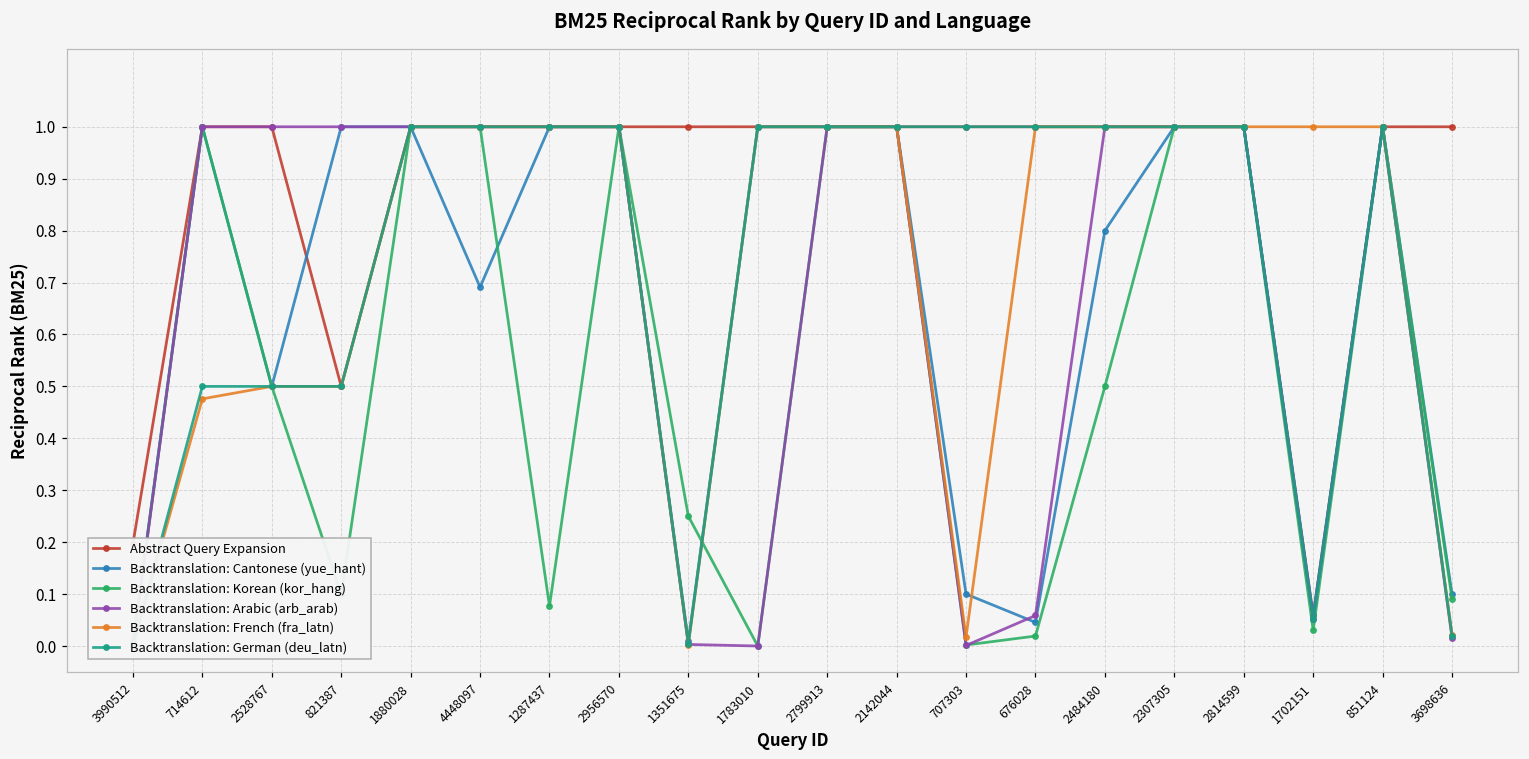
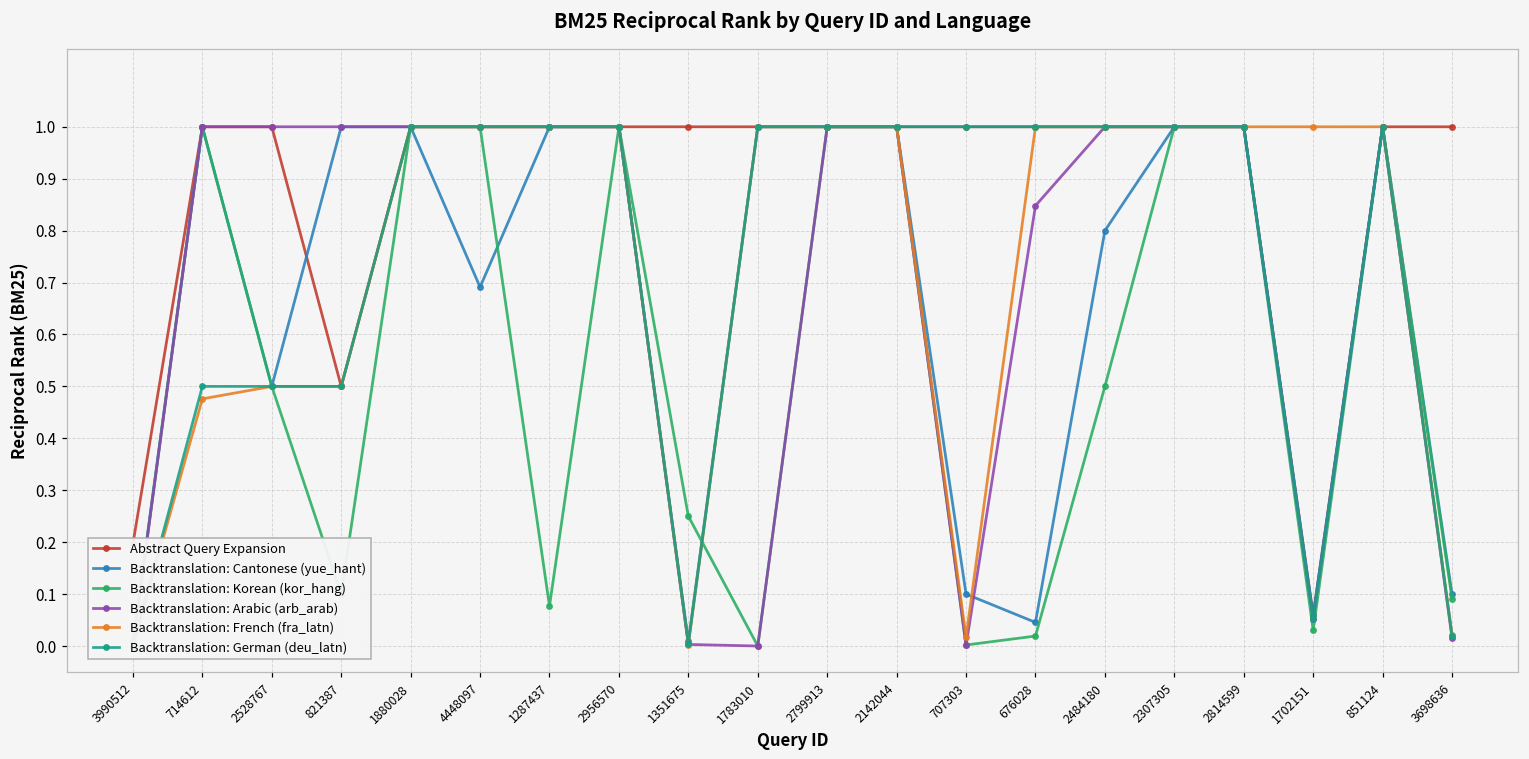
Backtranslation: Arabic (arb_arab), 676028: 0.06 -> 0.85
